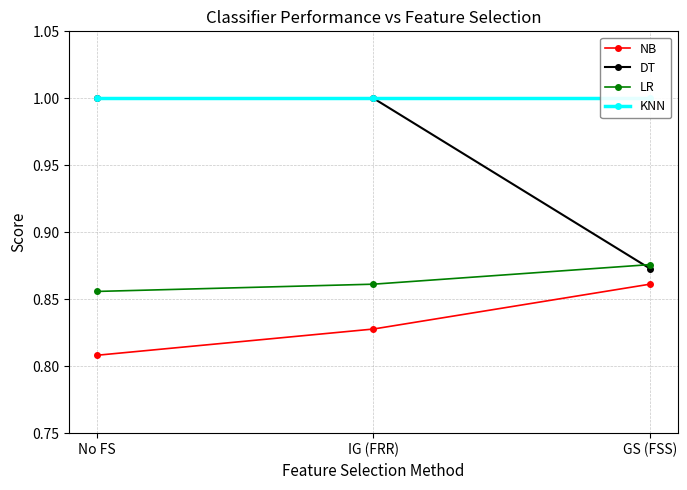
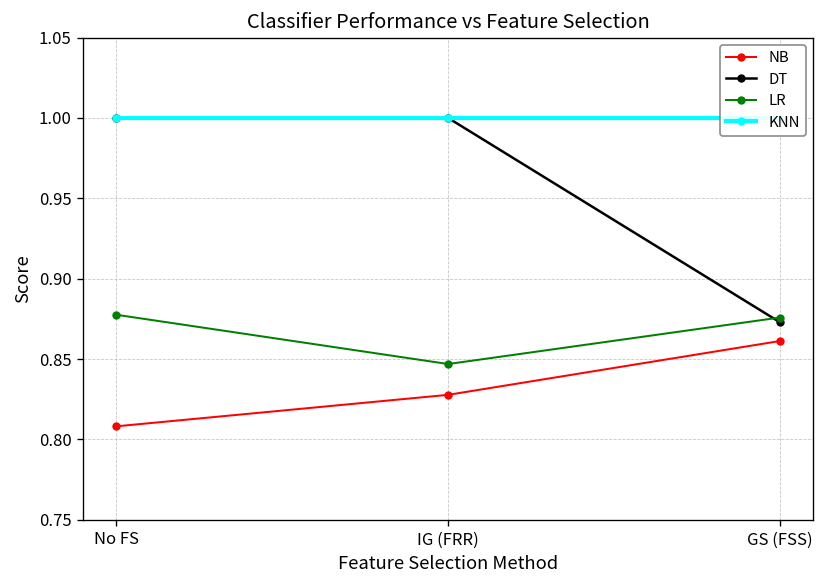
LR, No FS: 0.856 -> 0.878
LR, IG (FRR): 0.861 -> 0.847
